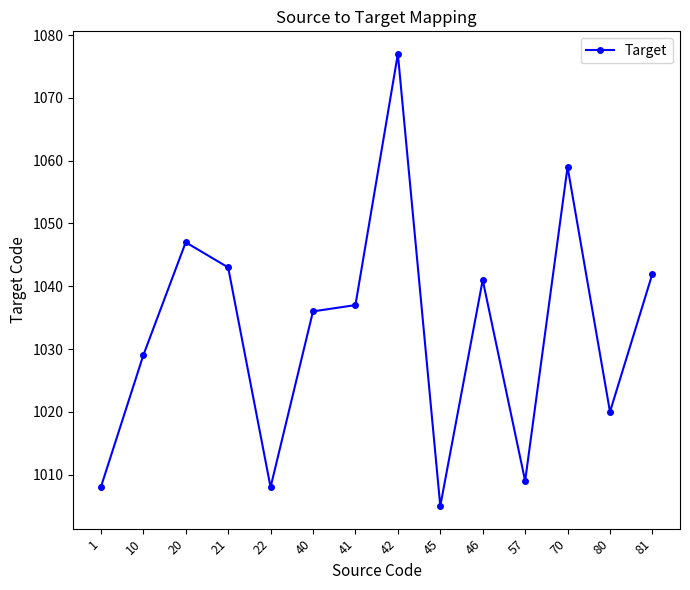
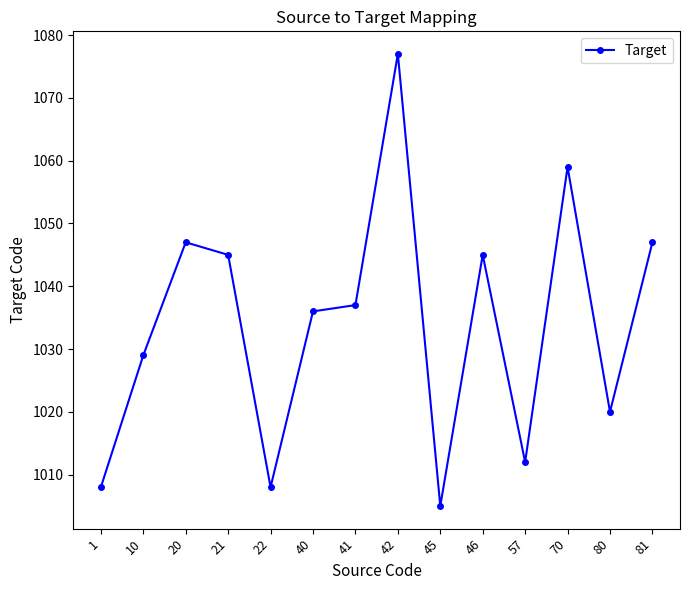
21: 1043 -> 1045
46: 1041 -> 1045
57: 1009 -> 1012
81: 1042 -> 1047
